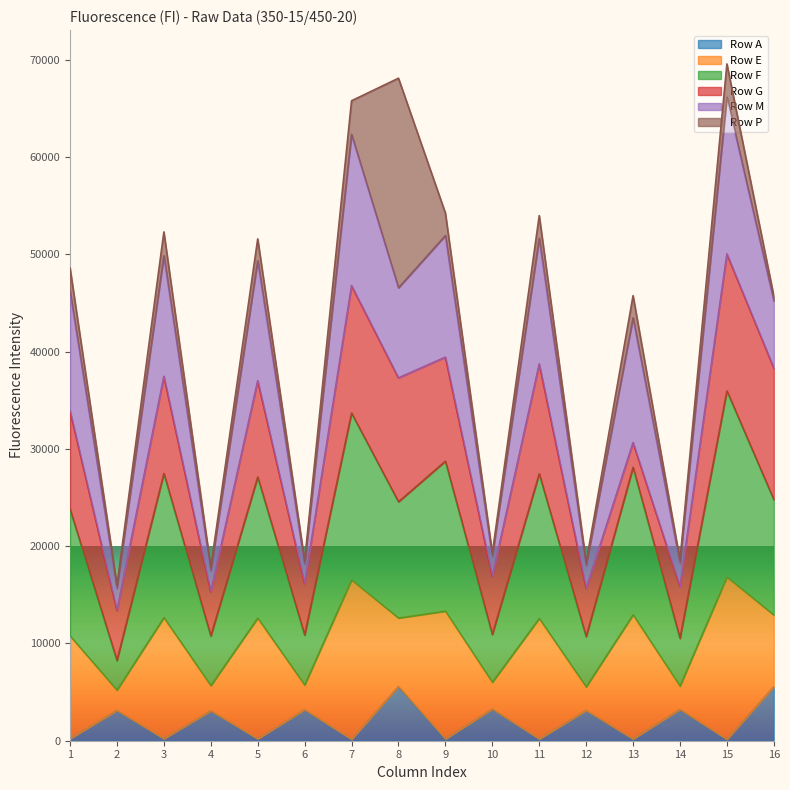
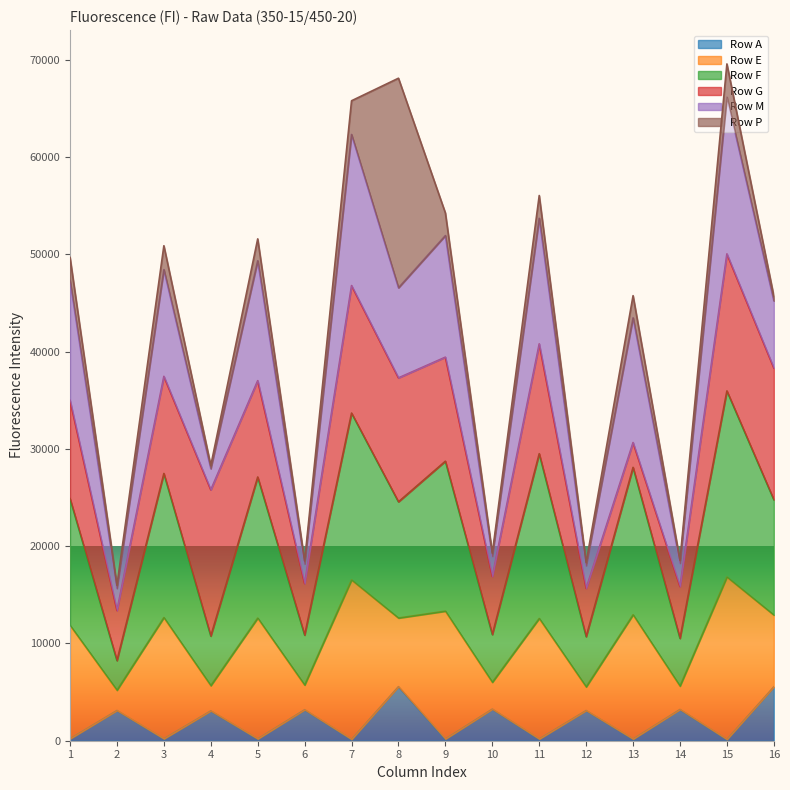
Row E, 1: 11000 -> 12000
Row M, 3: 12000 -> 11000
Row G, 4: 5000 -> 15000
Row F, 11: 15000 -> 17000
